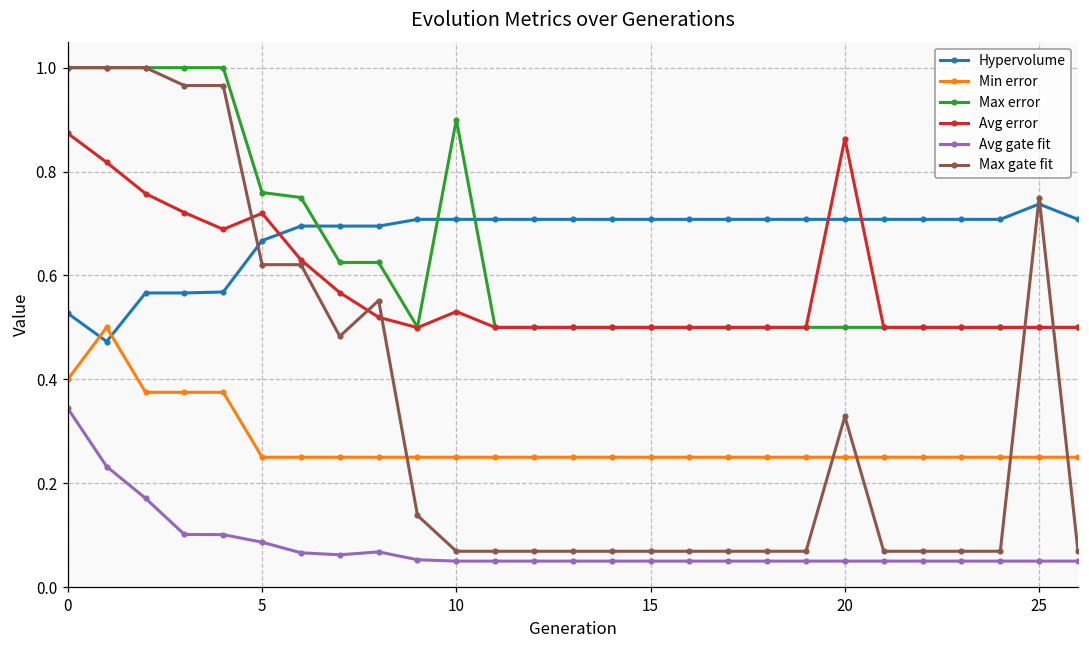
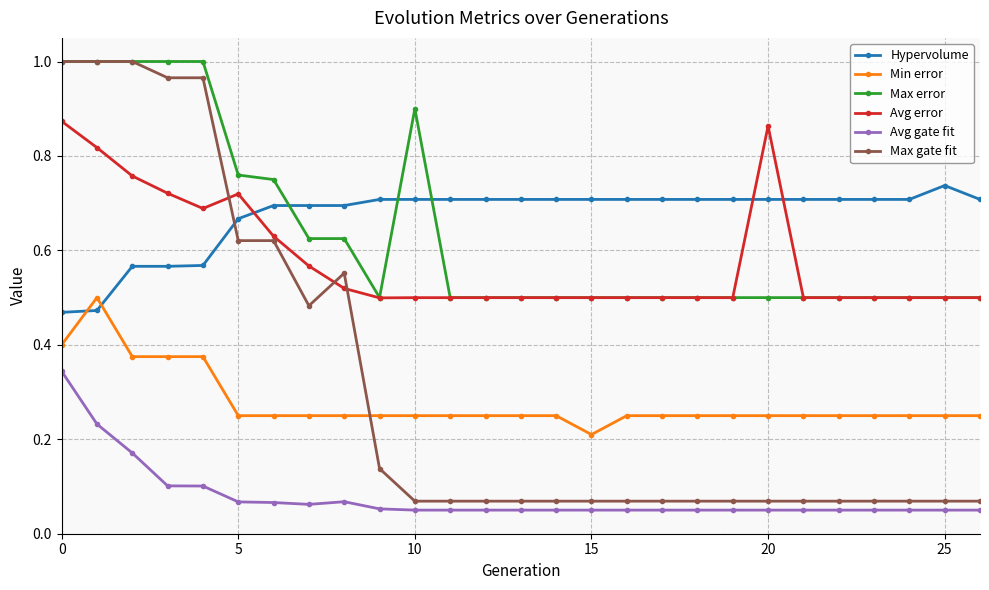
Hypervolume, 0: 0.53 -> 0.47
Avg gate fit, 5: 0.09 -> 0.07
Avg error, 10: 0.53 -> 0.50
Min error, 15: 0.25 -> 0.21
Max gate fit, 20: 0.33 -> 0.07
Max gate fit, 25: 0.75 -> 0.07
